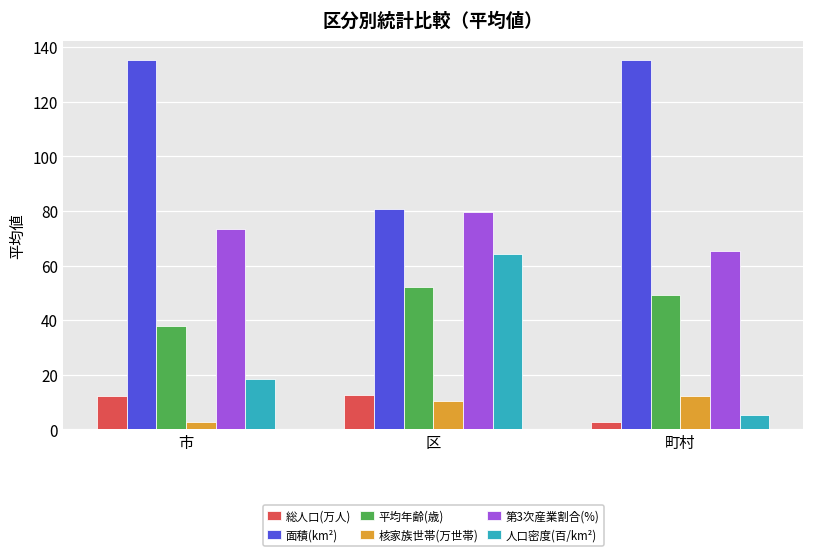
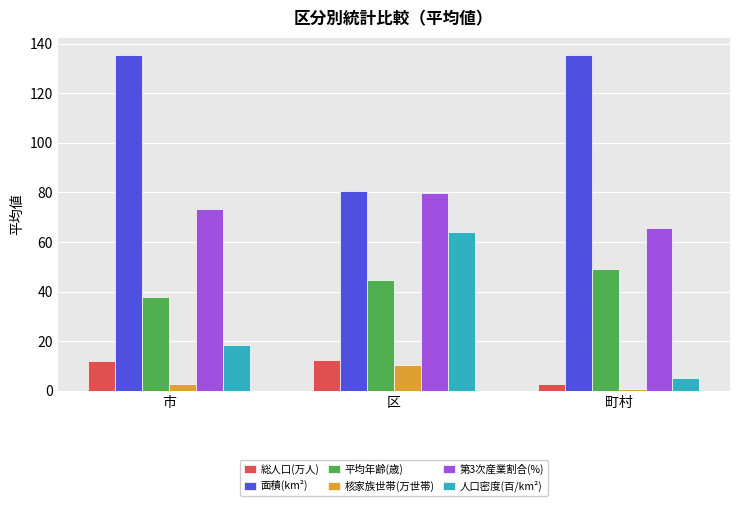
平均年齢(歳), 区: 52 -> 45
核家族世帯(万世帯), 町村: 12 -> 1
